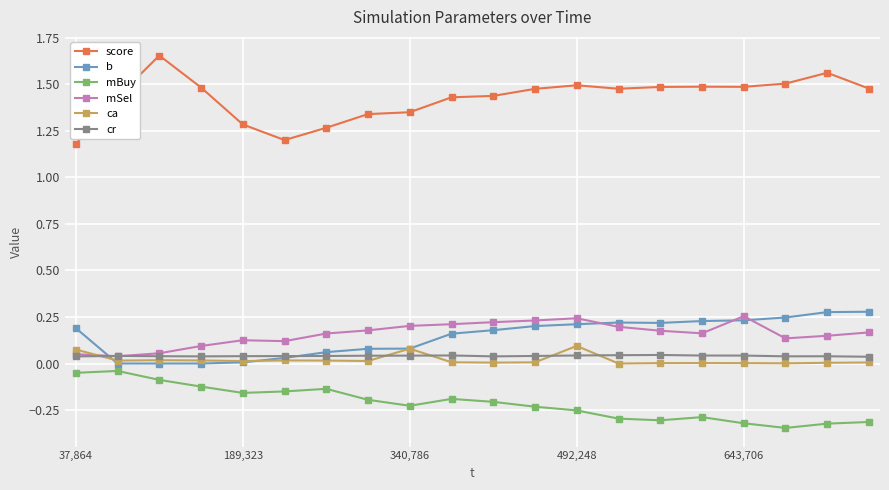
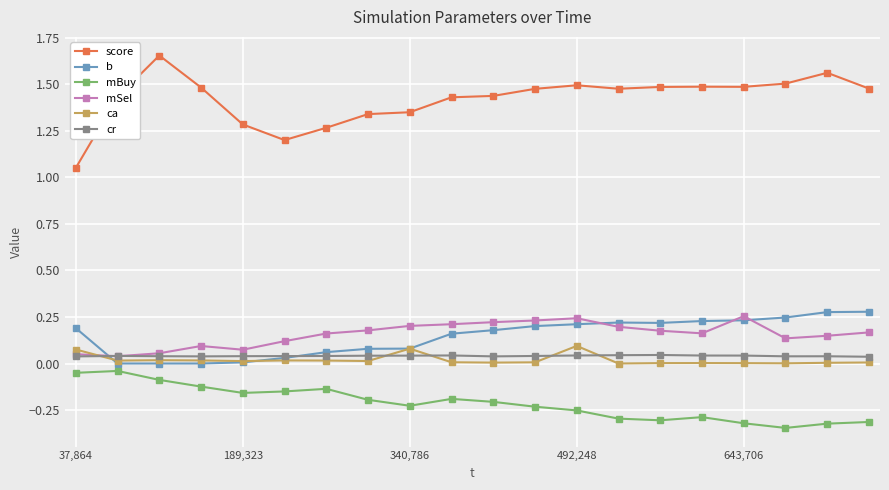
score, 37,864: 1.18 -> 1.05
mSel, 189,323: 0.13 -> 0.07
